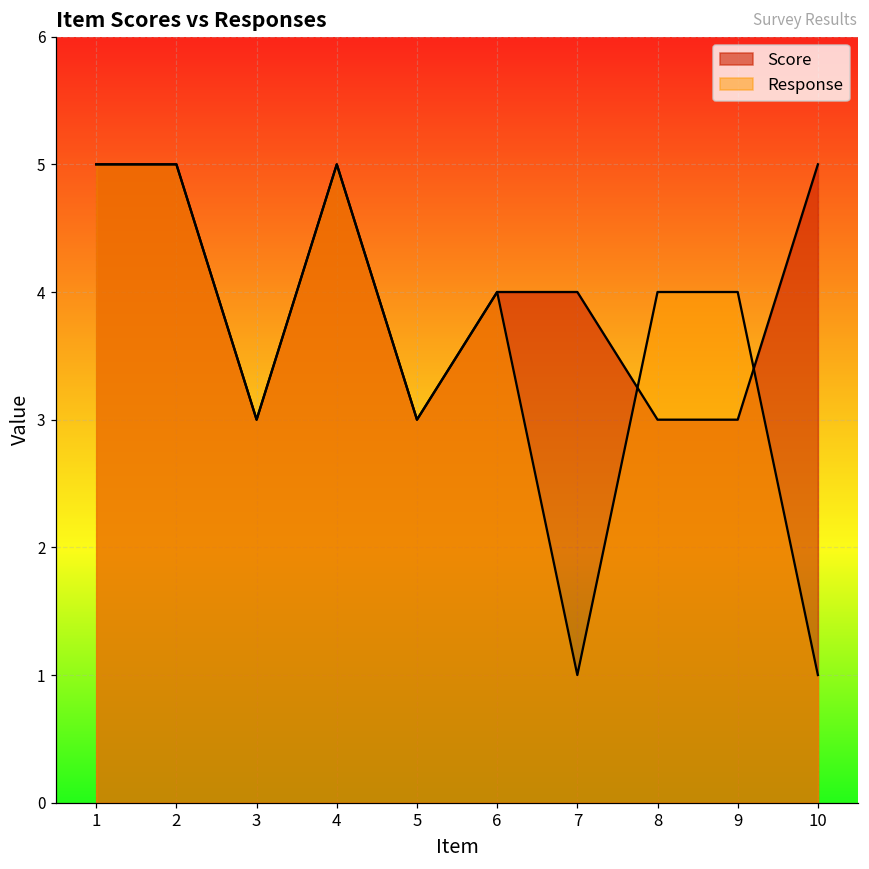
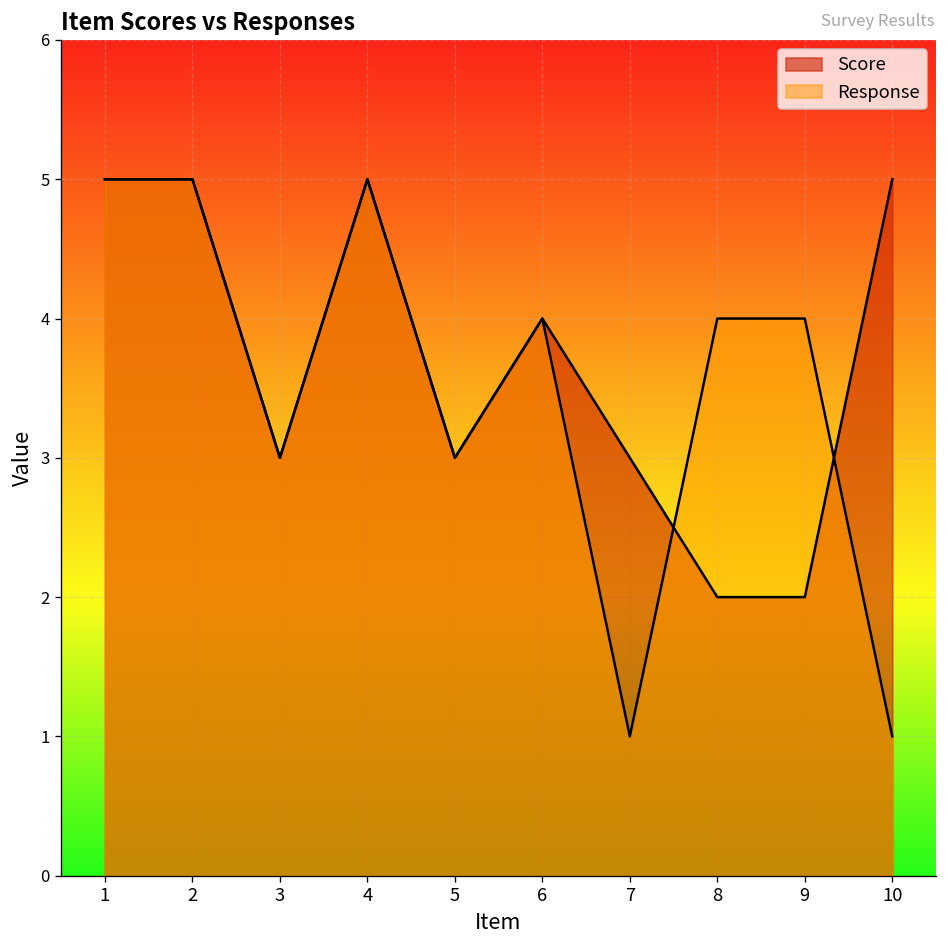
Score, 7: 4 -> 3
Score, 8: 3 -> 2
Score, 9: 3 -> 2
